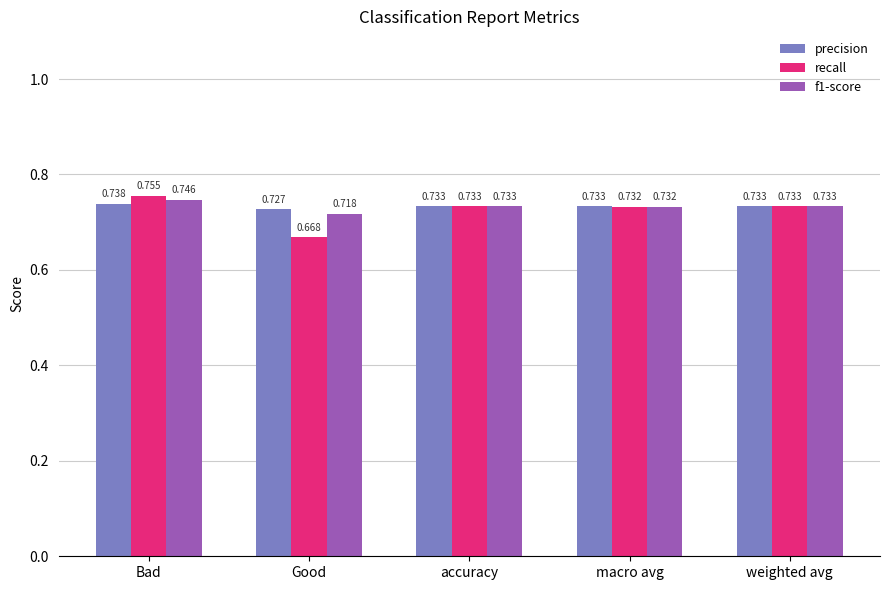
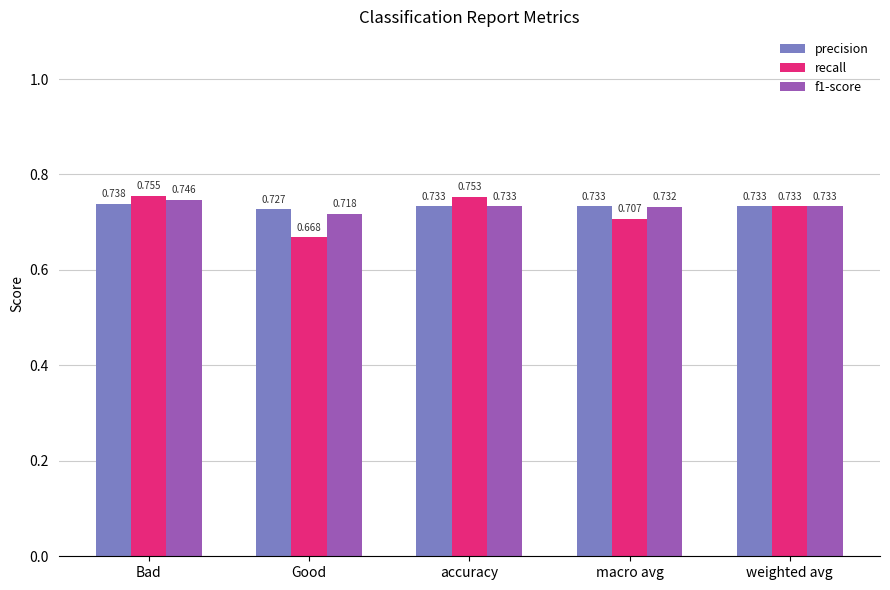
recall, accuracy: 0.733 -> 0.753
recall, macro avg: 0.732 -> 0.707
